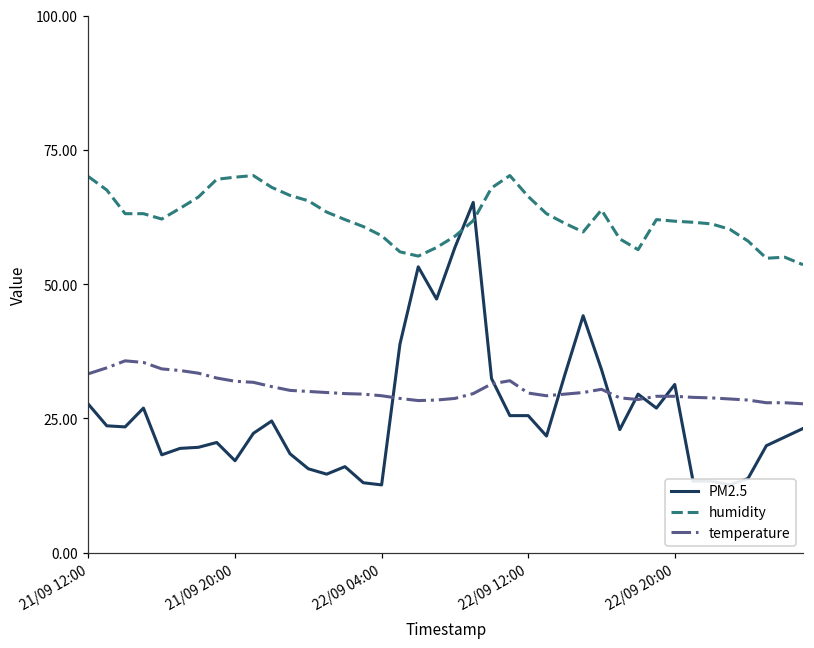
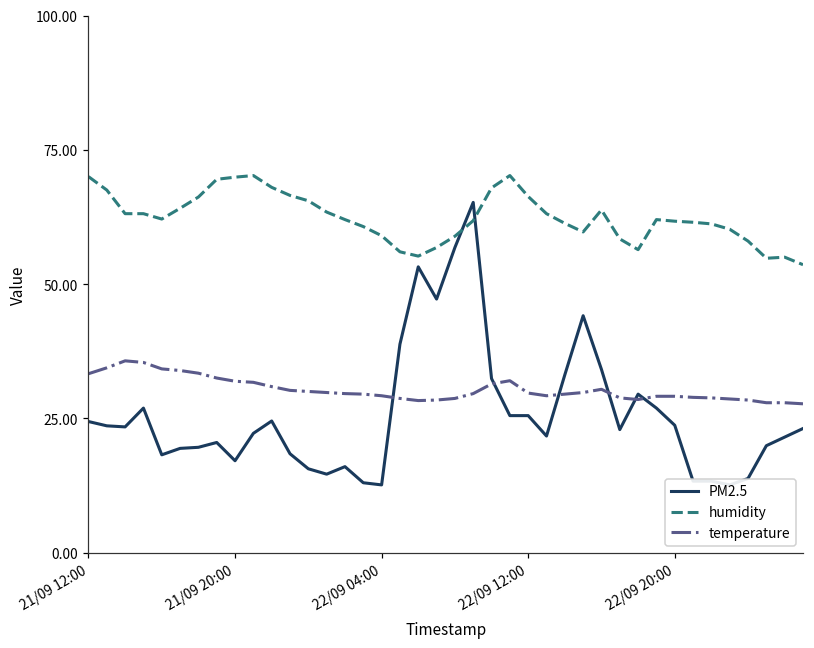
PM2.5, 21/09 12:00: 28 -> 24
PM2.5, 22/09 20:00: 31 -> 24
